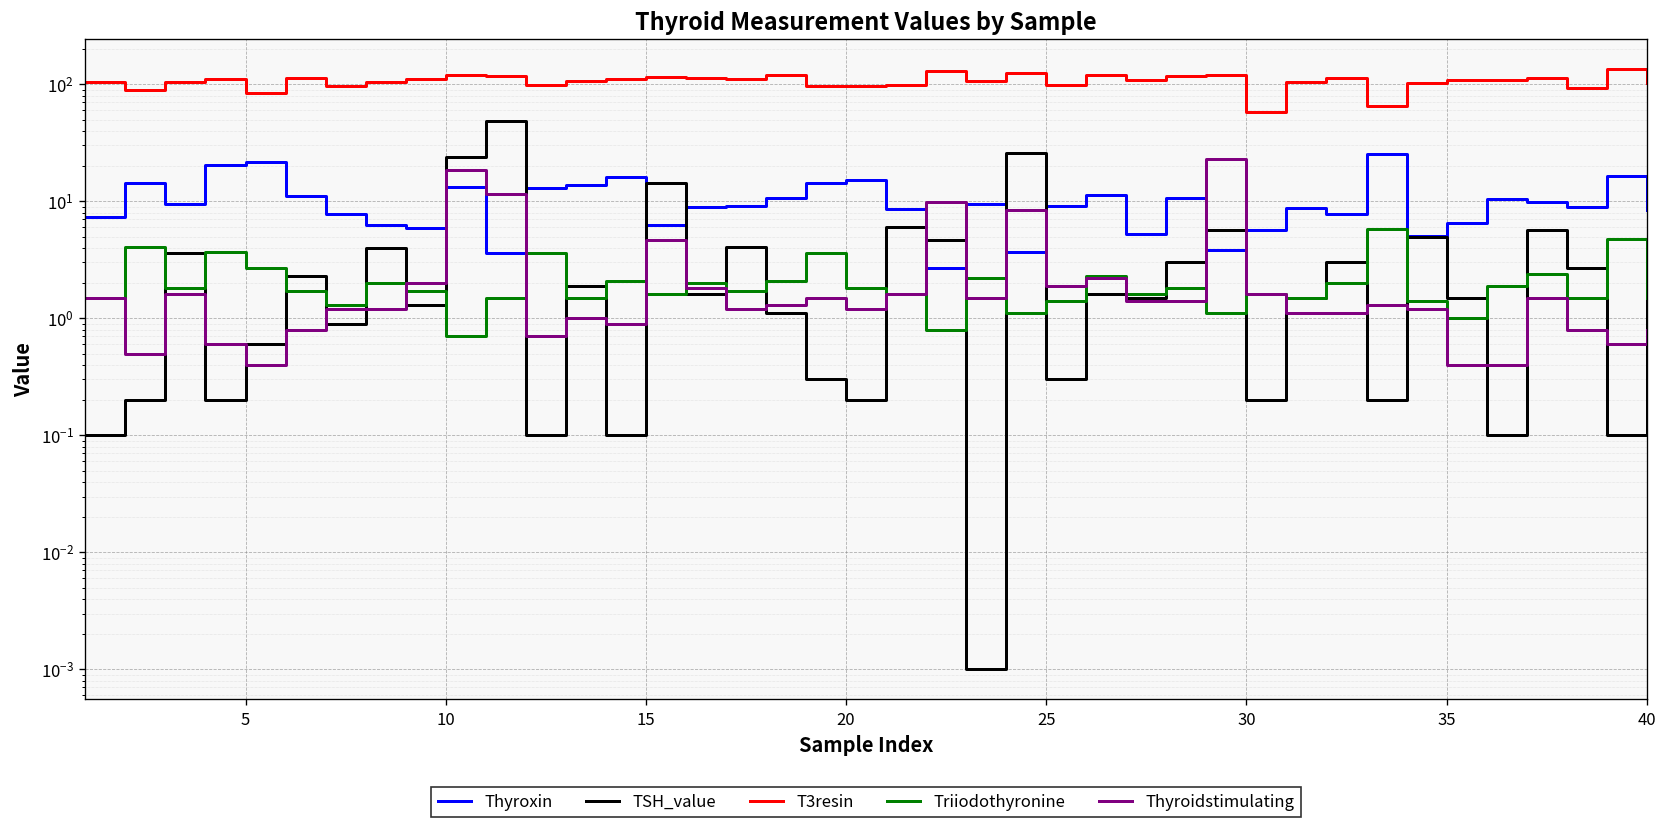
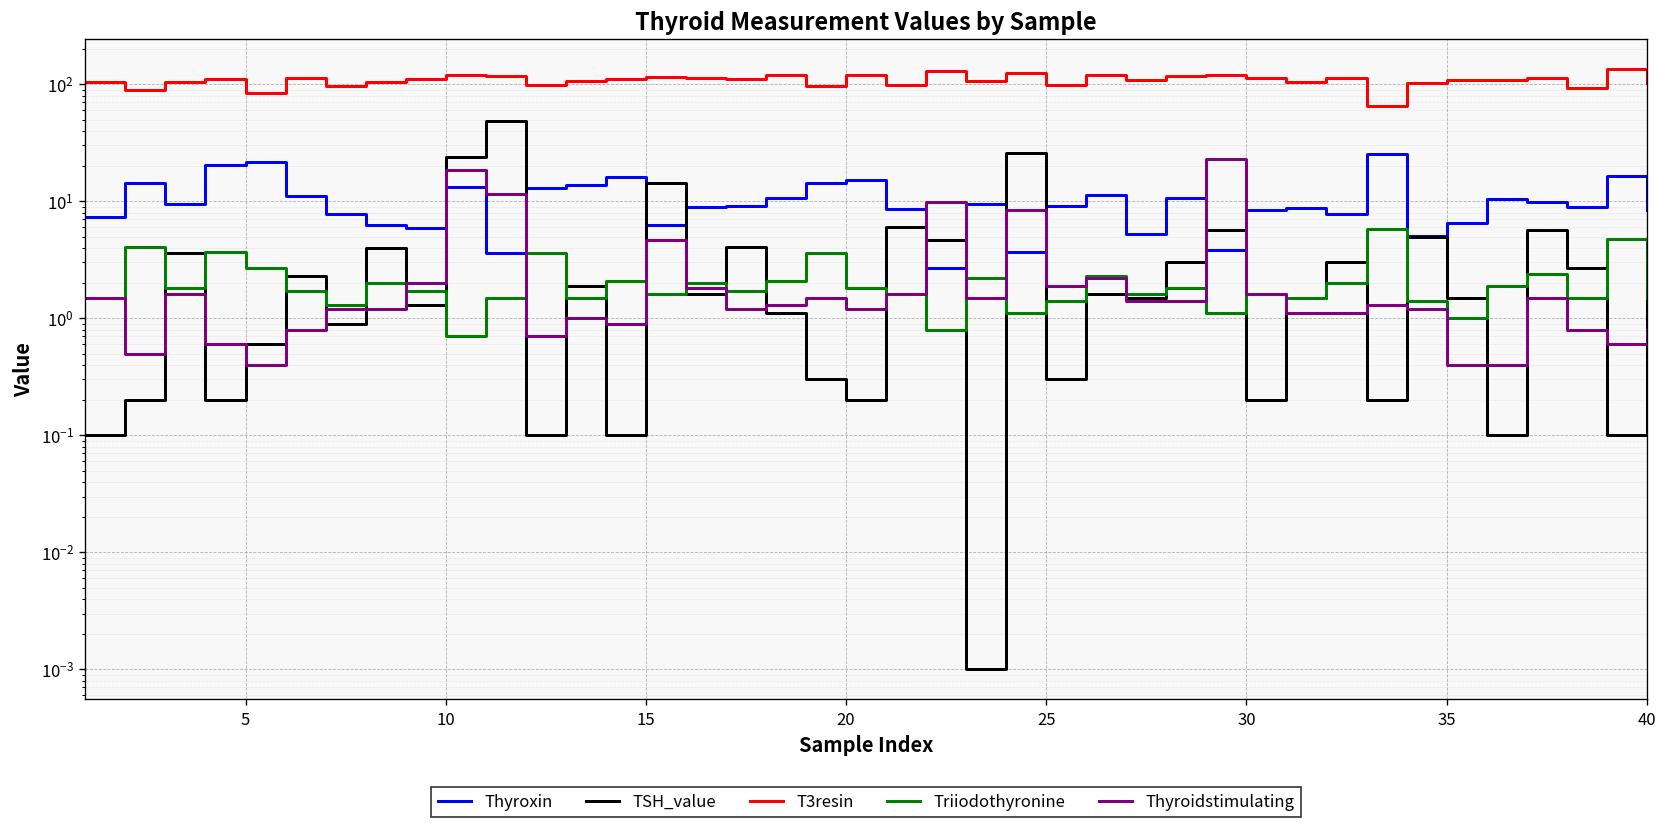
T3resin, 20: 100 -> 120
Thyroxin, 30: 6 -> 8
T3resin, 30: 60 -> 110
